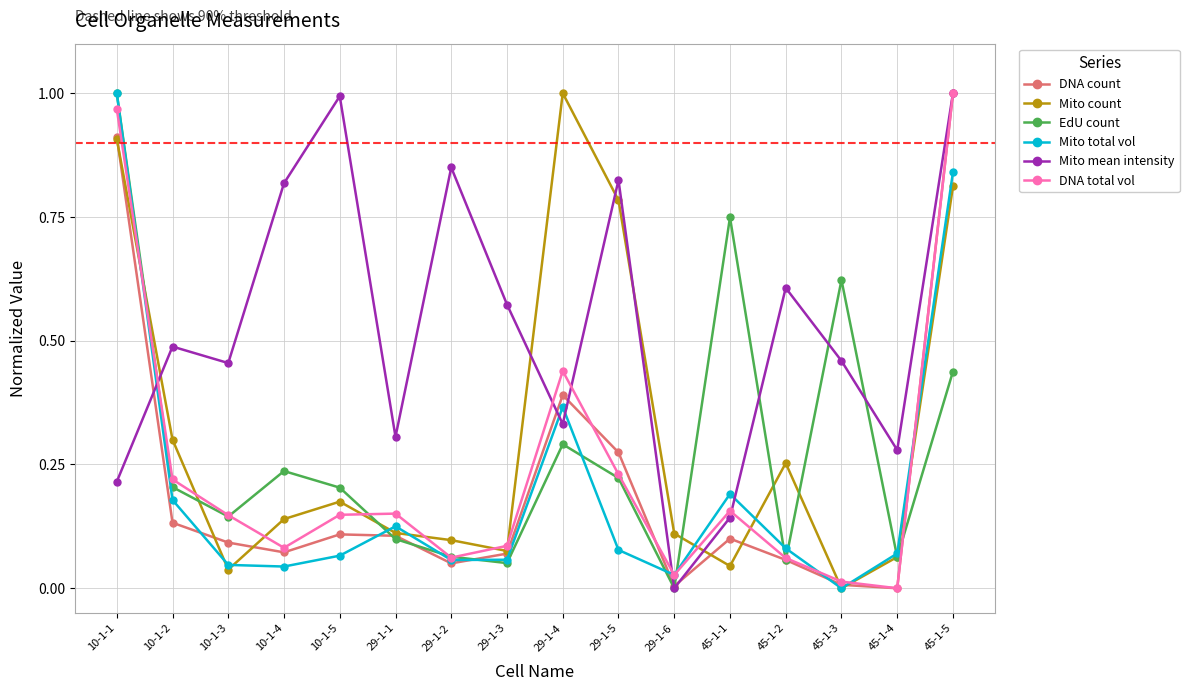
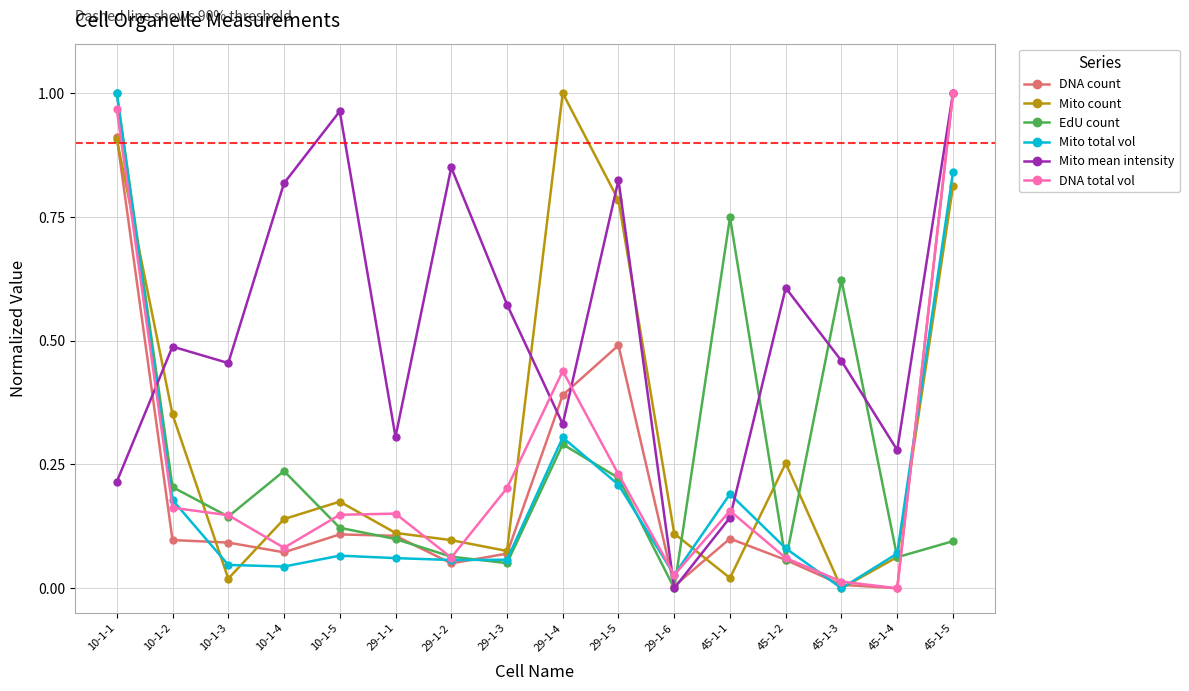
DNA count, 10-1-2: 0.13 -> 0.10
Mito count, 10-1-2: 0.30 -> 0.35
DNA total vol, 10-1-2: 0.22 -> 0.16
Mito count, 10-1-3: 0.04 -> 0.02
EdU count, 10-1-5: 0.20 -> 0.12
Mito mean intensity, 10-1-5: 0.99 -> 0.96
Mito total vol, 29-1-1: 0.13 -> 0.06
DNA total vol, 29-1-3: 0.09 -> 0.20
Mito total vol, 29-1-4: 0.37 -> 0.30
DNA count, 29-1-5: 0.27 -> 0.49
Mito total vol, 29-1-5: 0.08 -> 0.21
Mito count, 45-1-1: 0.04 -> 0.02
EdU count, 45-1-5: 0.44 -> 0.10
